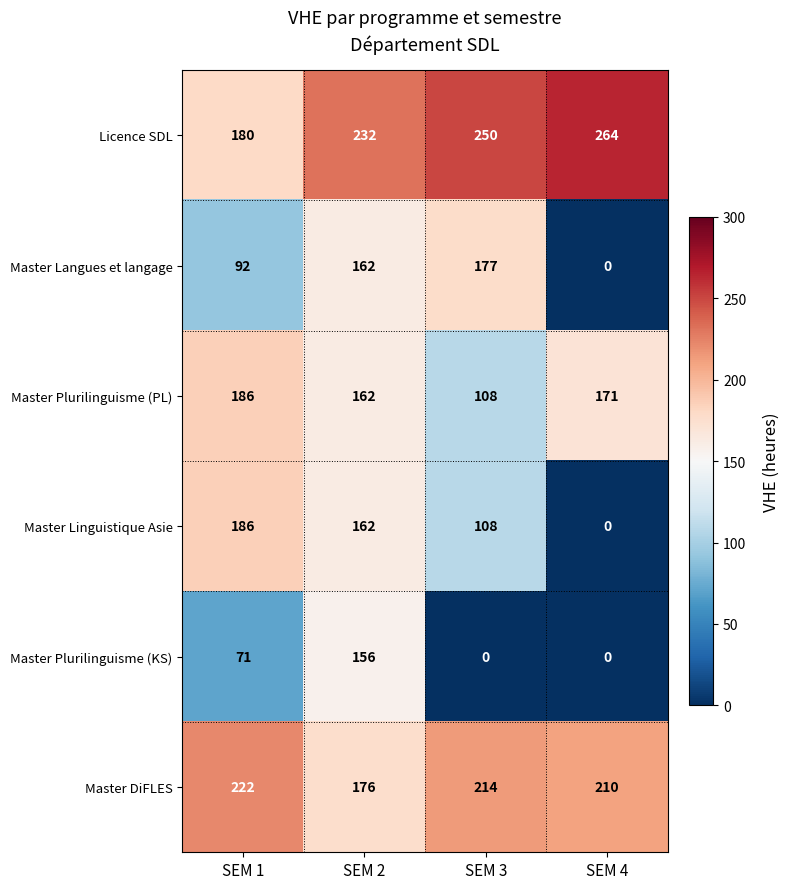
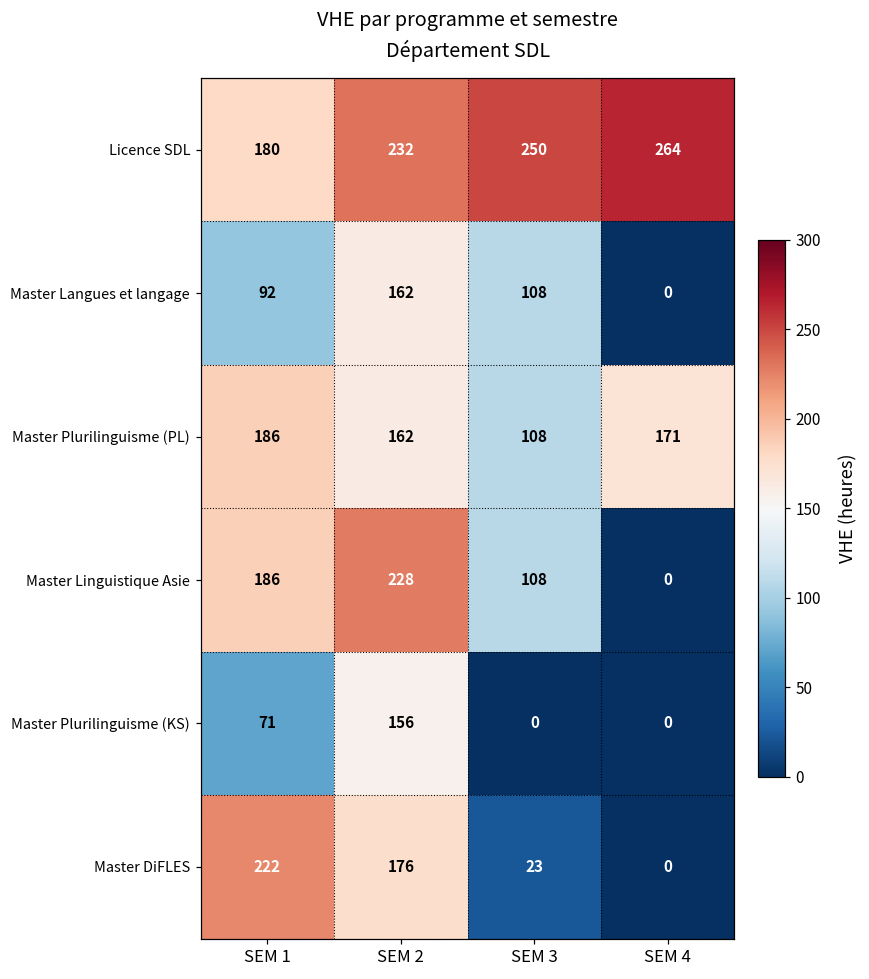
Master Langues et langage, SEM 3: 177 -> 108
Master Linguistique Asie, SEM 2: 162 -> 228
Master DiFLES, SEM 3: 214 -> 23
Master DiFLES, SEM 4: 210 -> 0
